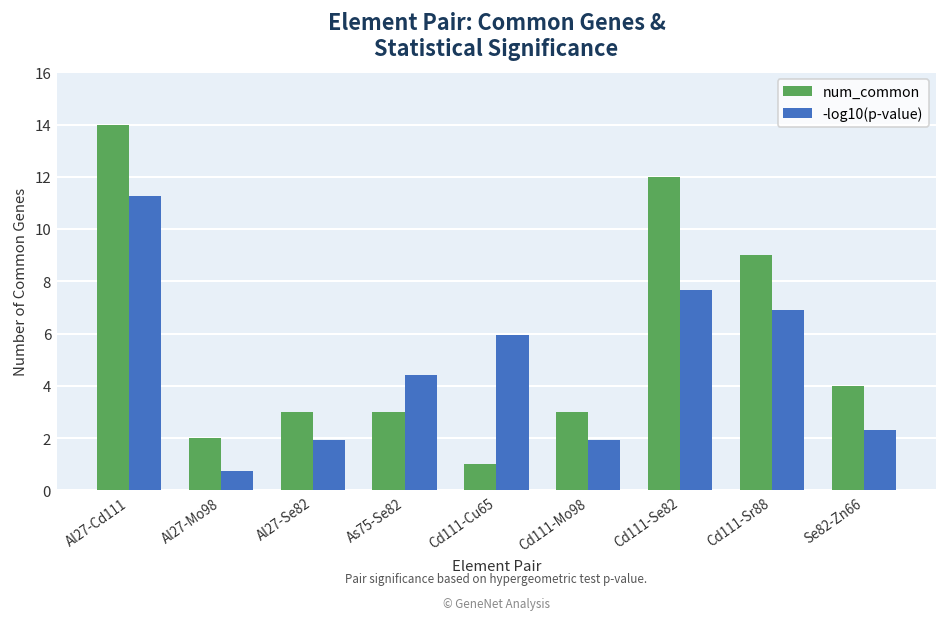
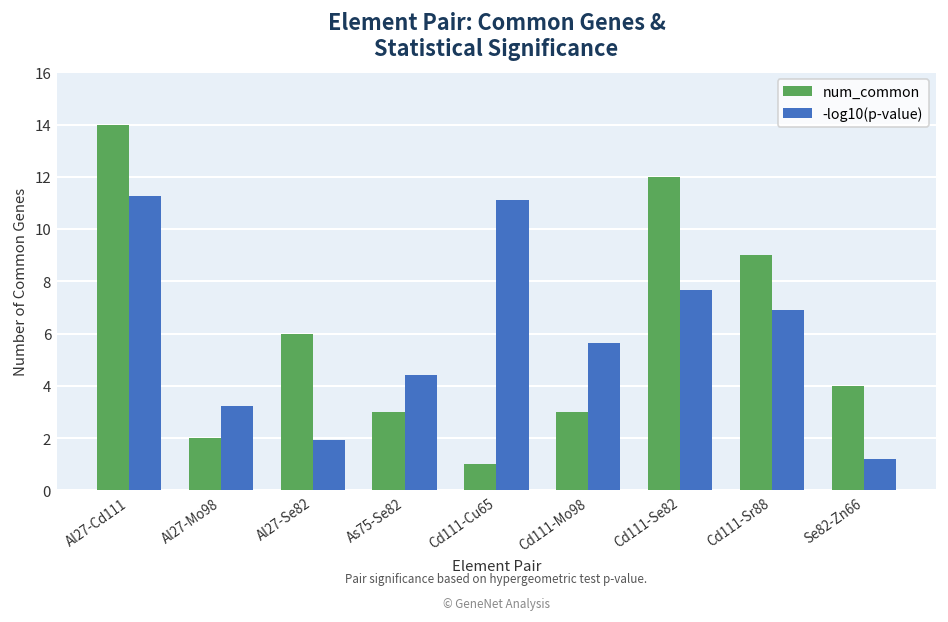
-log10(p-value), Al27-Mo98: 0.7 -> 3.3
num_common, Al27-Se82: 3 -> 6
-log10(p-value), Cd111-Cu65: 5.9 -> 11.1
-log10(p-value), Cd111-Mo98: 1.9 -> 5.6
-log10(p-value), Se82-Zn66: 2.3 -> 1.2
